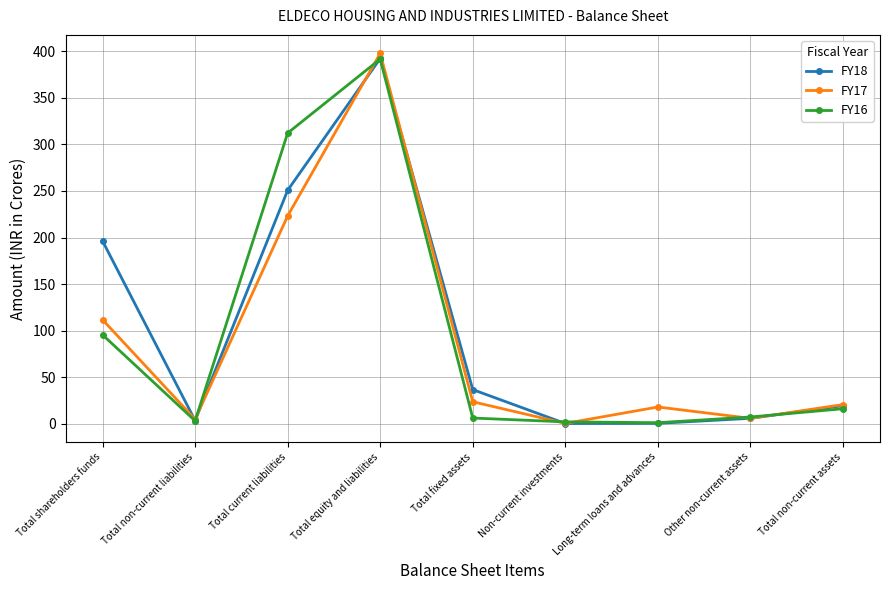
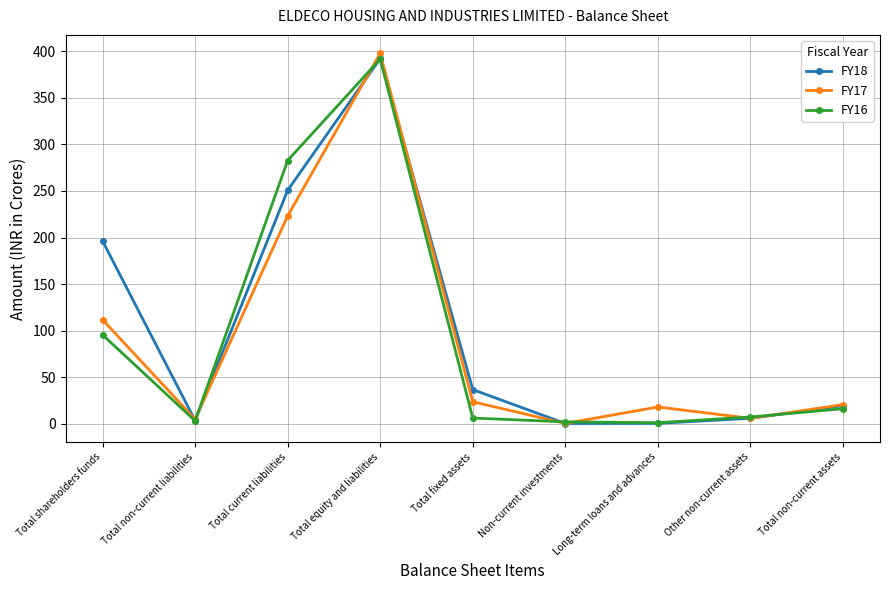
FY16, Total current liabilities: 310 -> 280
